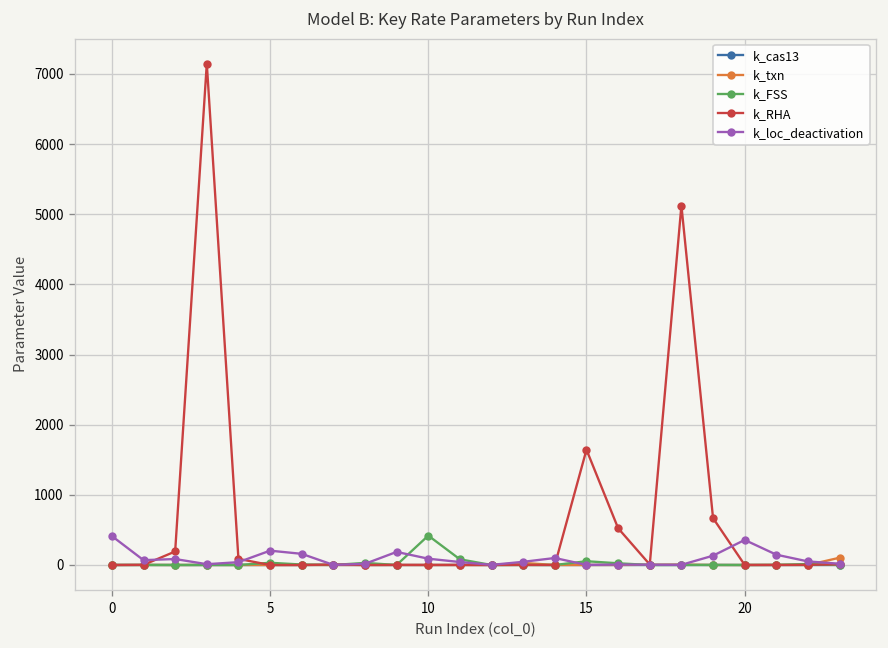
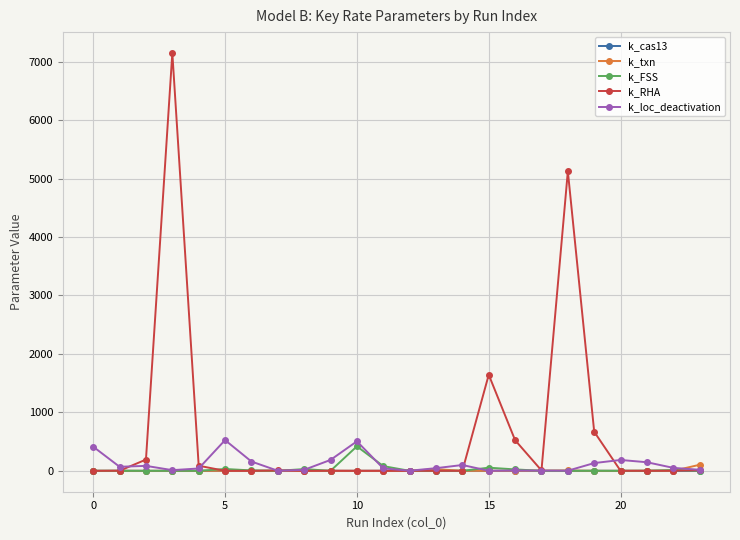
k_loc_deactivation, 5: 200 -> 500
k_loc_deactivation, 10: 100 -> 500
k_loc_deactivation, 20: 400 -> 200
